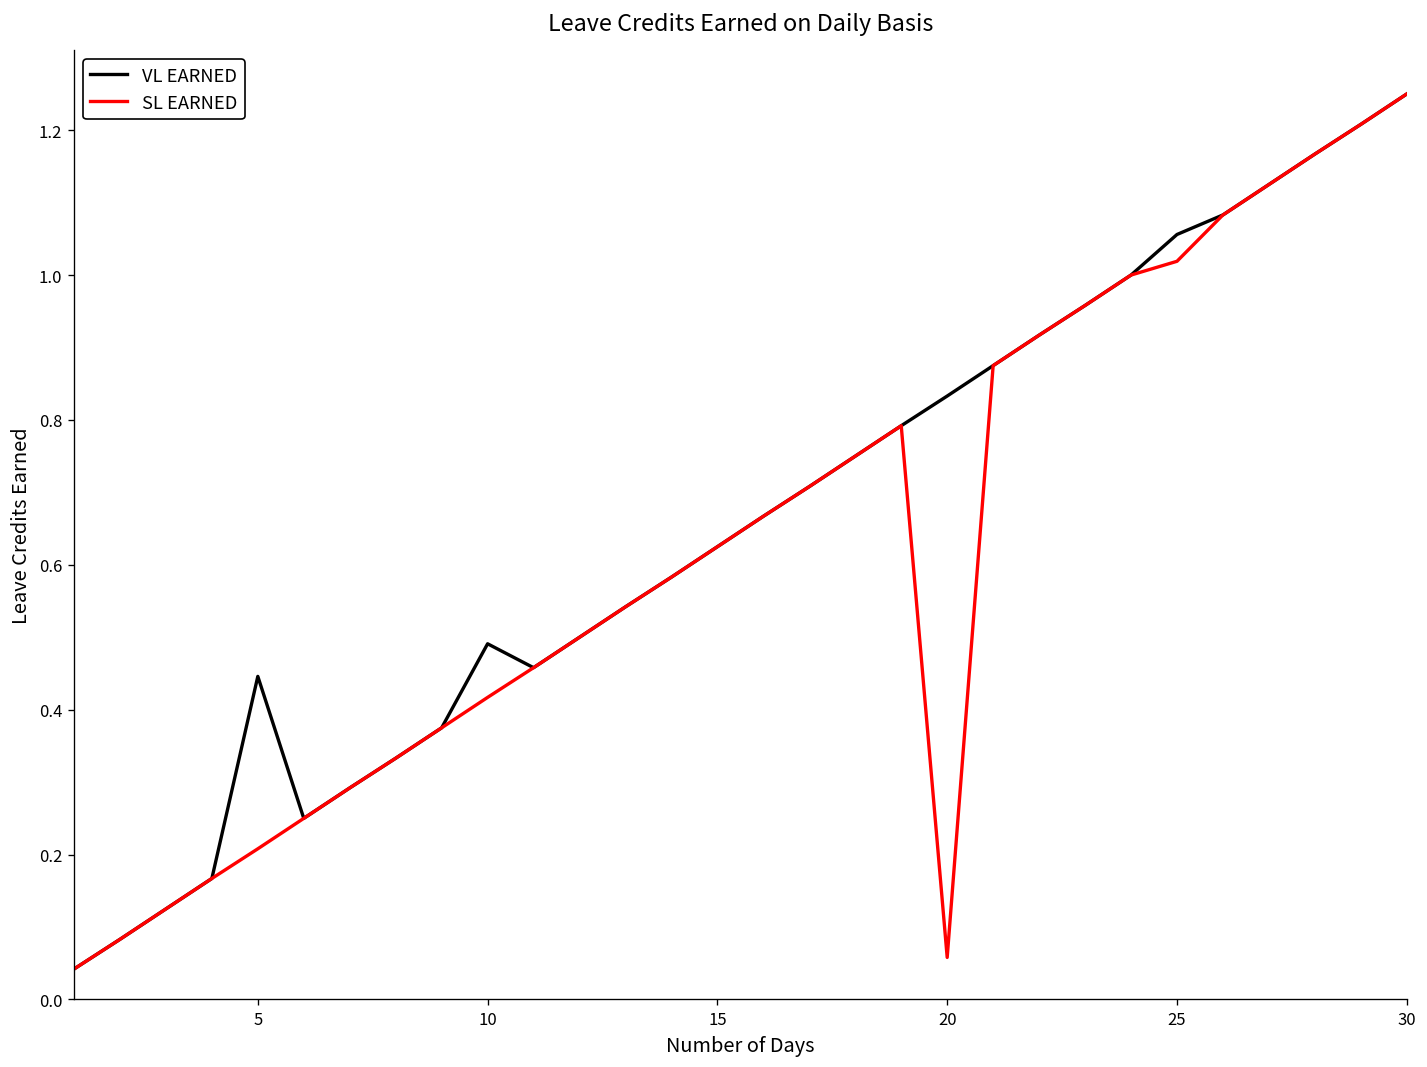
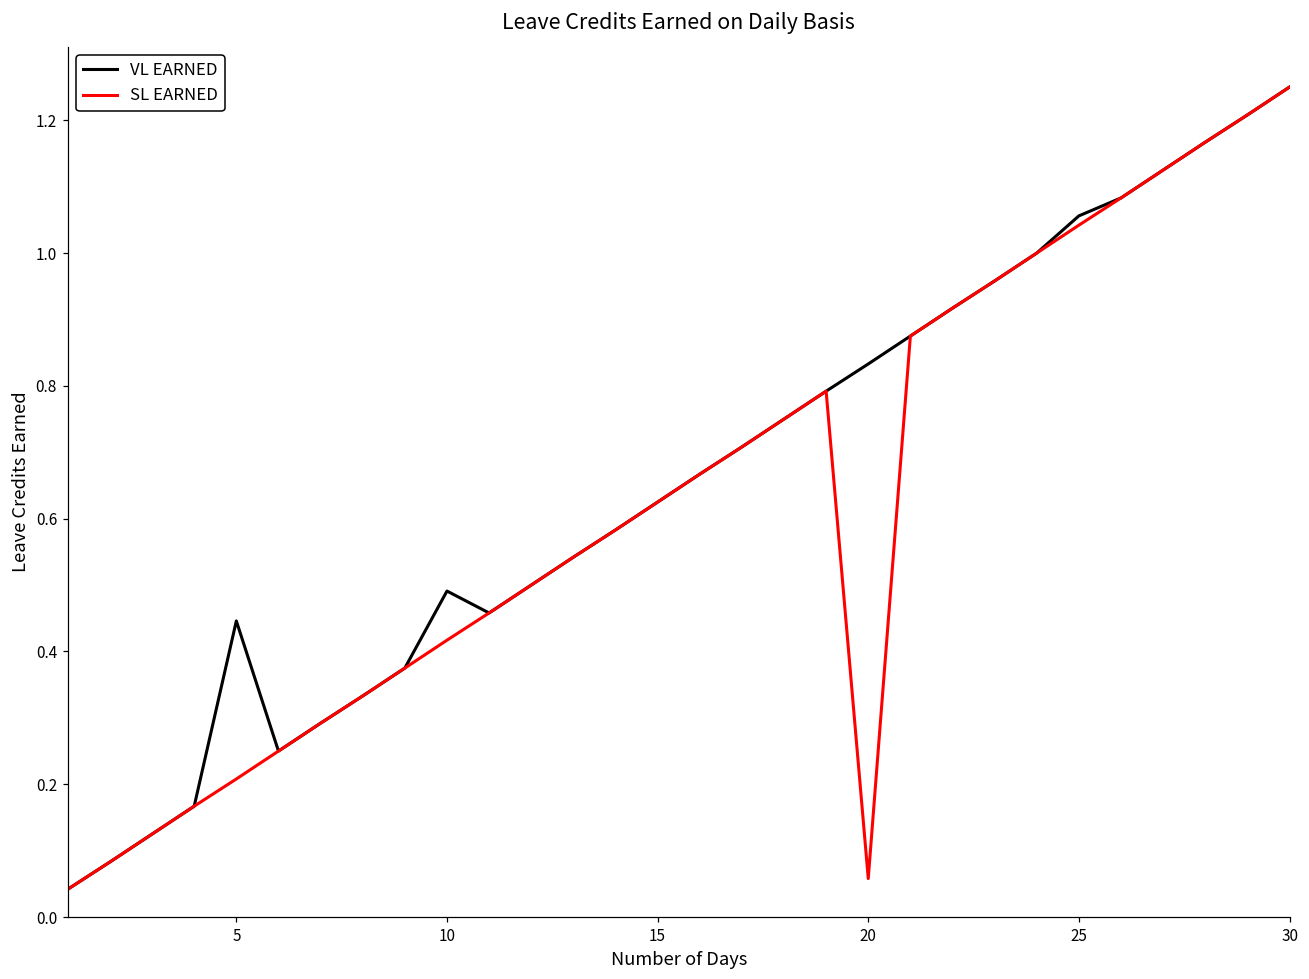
SL EARNED, 25: 1.02 -> 1.04
